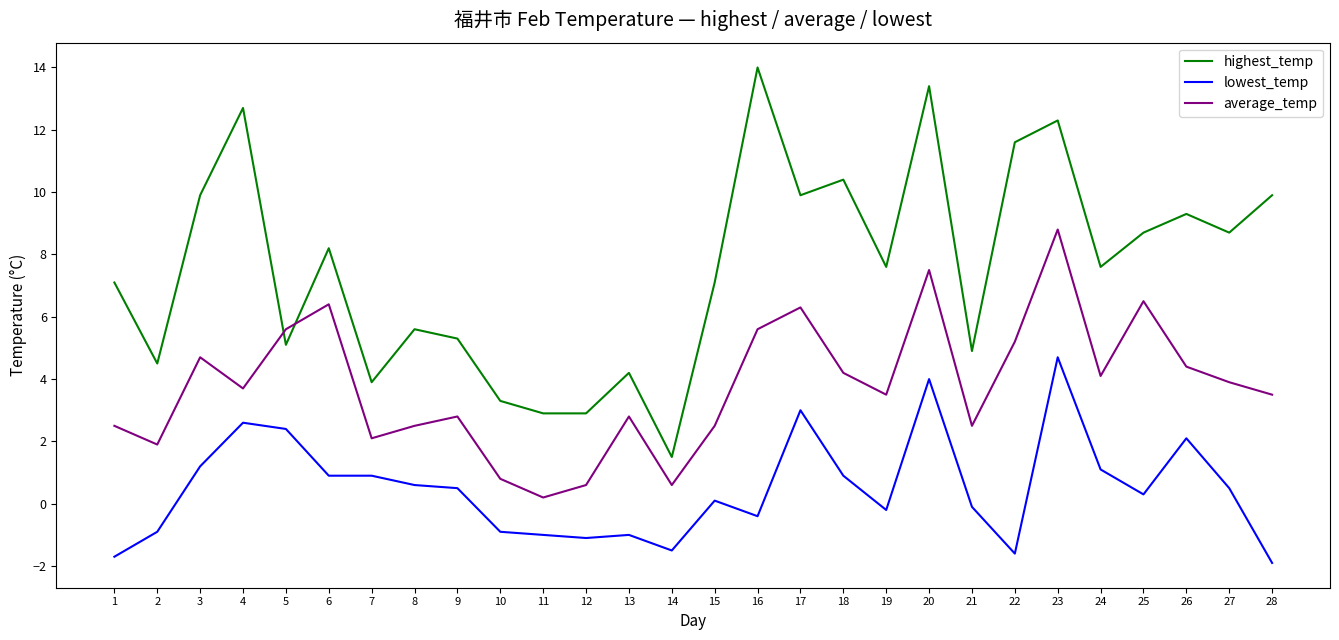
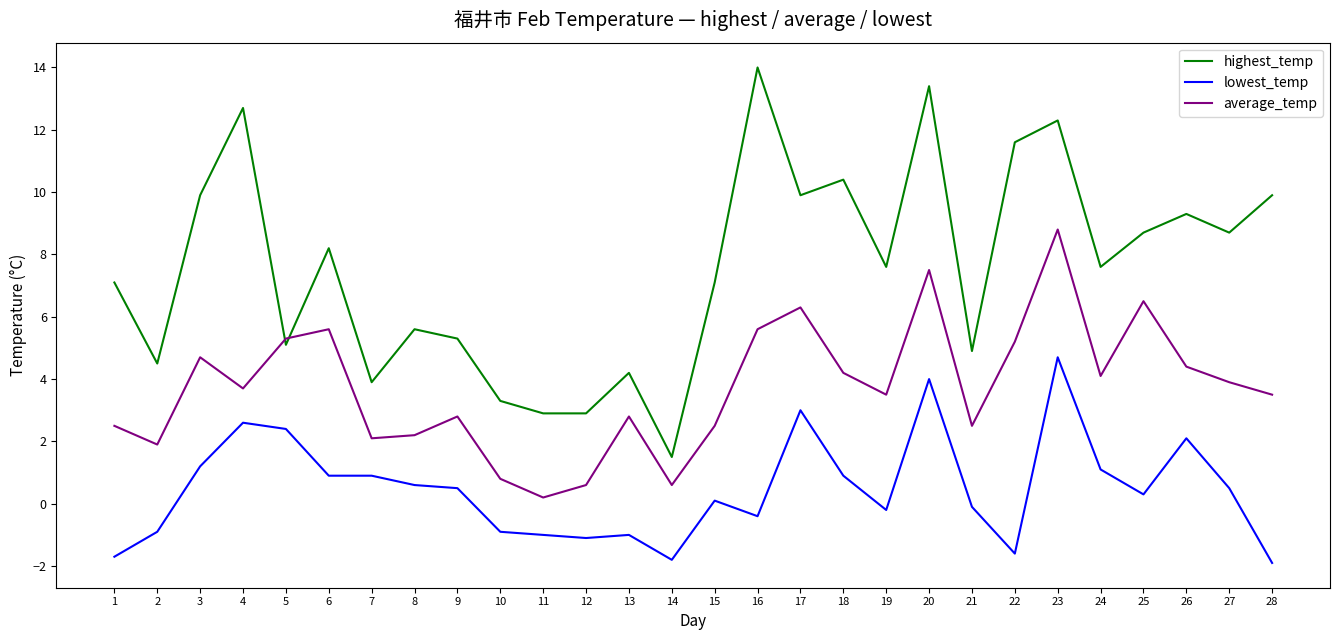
average_temp, 5: 5.6 -> 5.3
average_temp, 6: 6.4 -> 5.6
average_temp, 8: 2.5 -> 2.2
lowest_temp, 14: -1.5 -> -1.8
